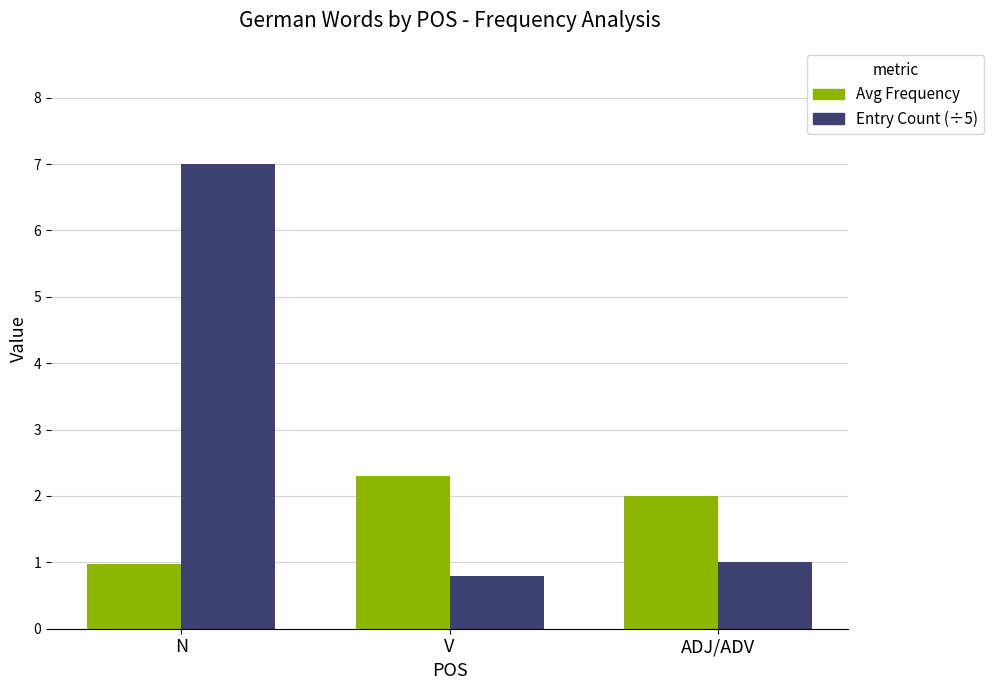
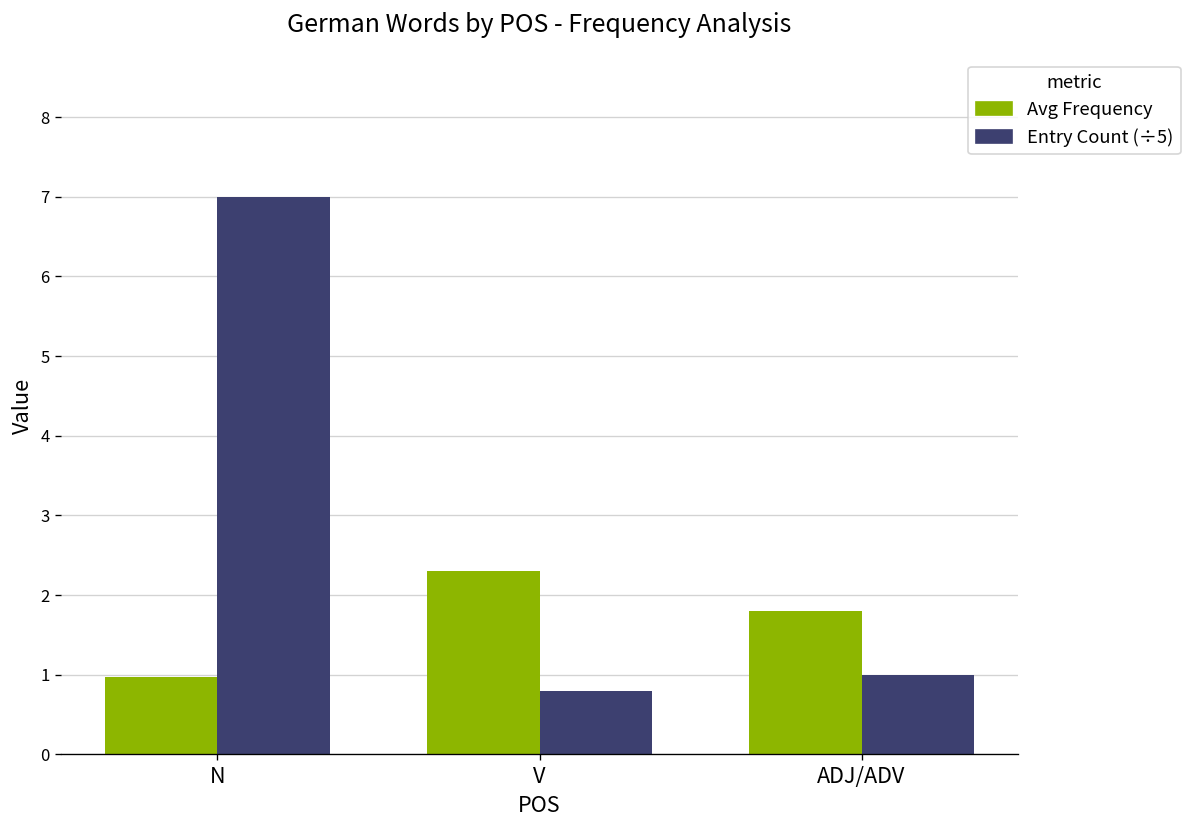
Avg Frequency, ADJ/ADV: 2.0 -> 1.8
